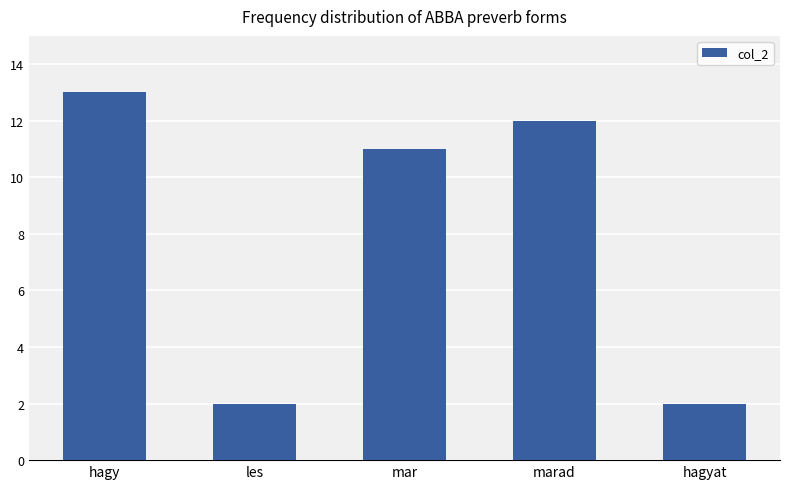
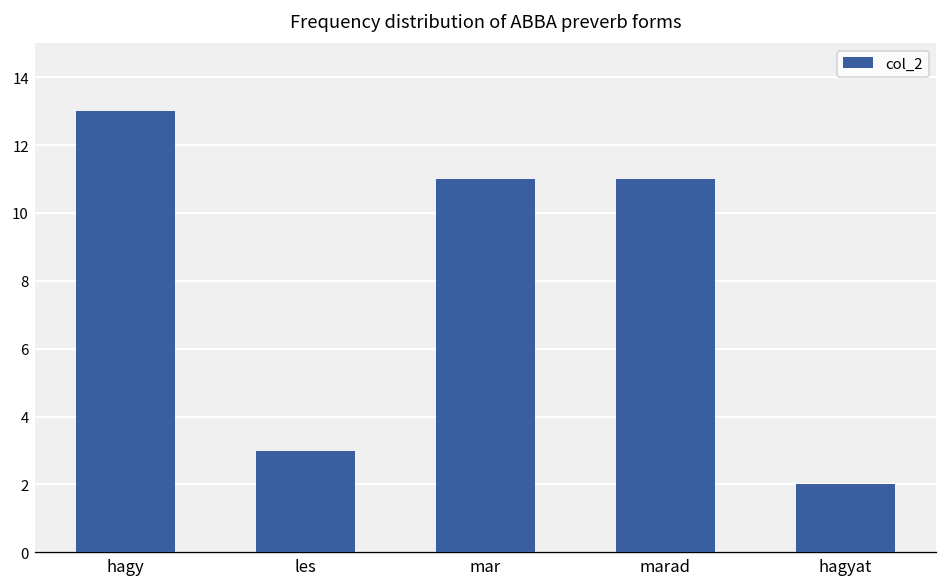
les: 2 -> 3
marad: 12 -> 11
